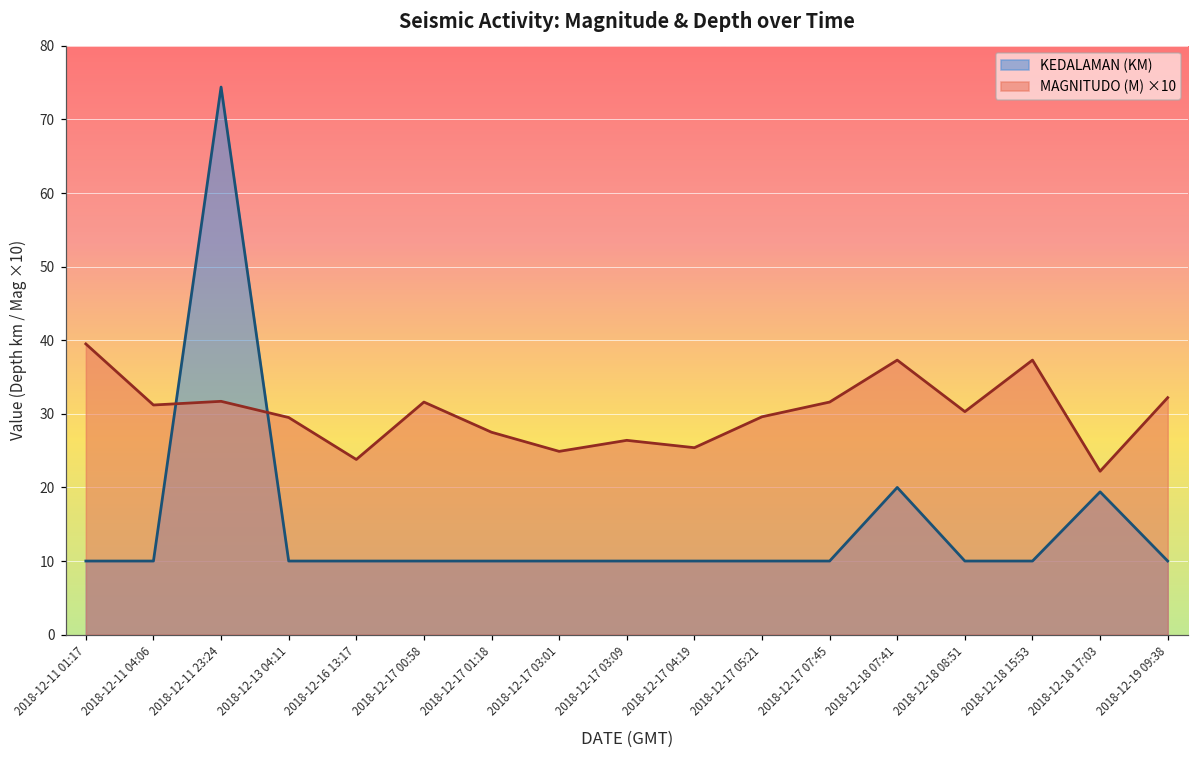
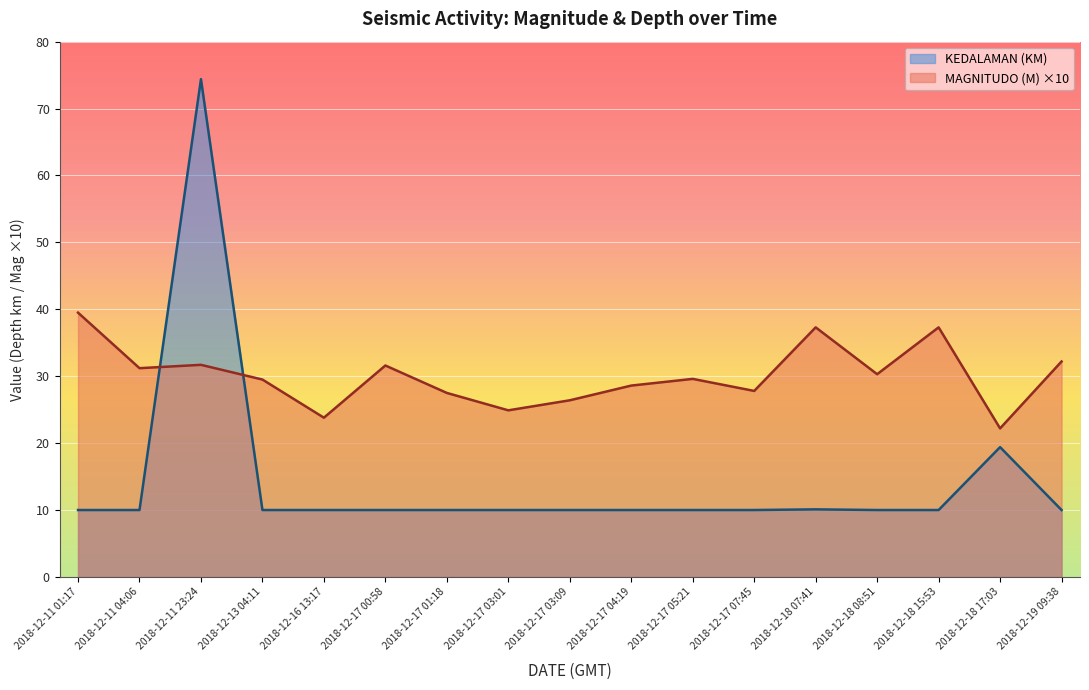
MAGNITUDO (M) ×10, 2018-12-17 04:19: 25 -> 29
MAGNITUDO (M) ×10, 2018-12-17 07:45: 32 -> 28
KEDALAMAN (KM), 2018-12-18 07:41: 20 -> 10
